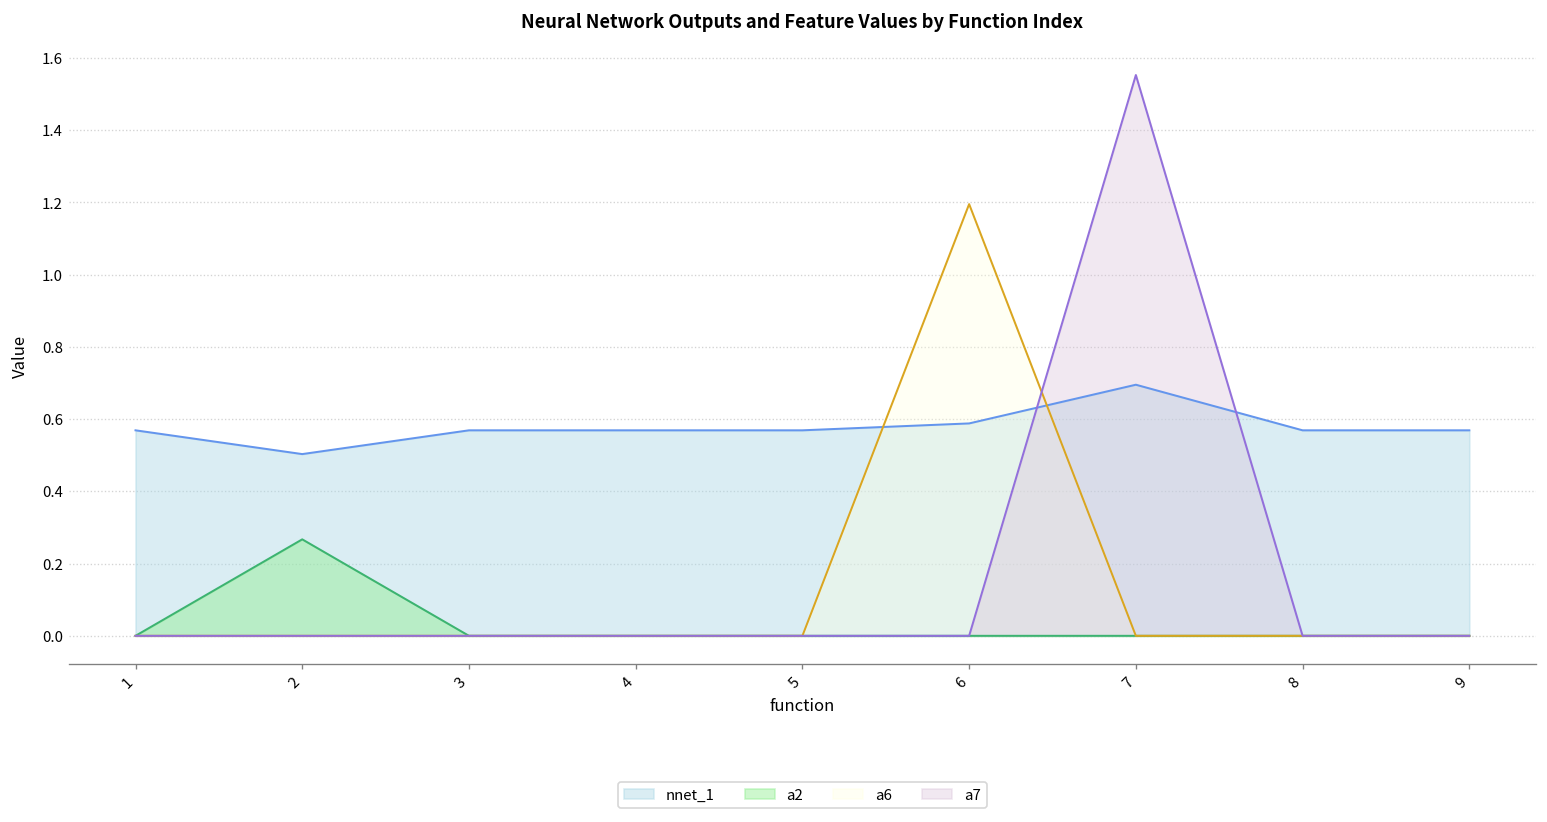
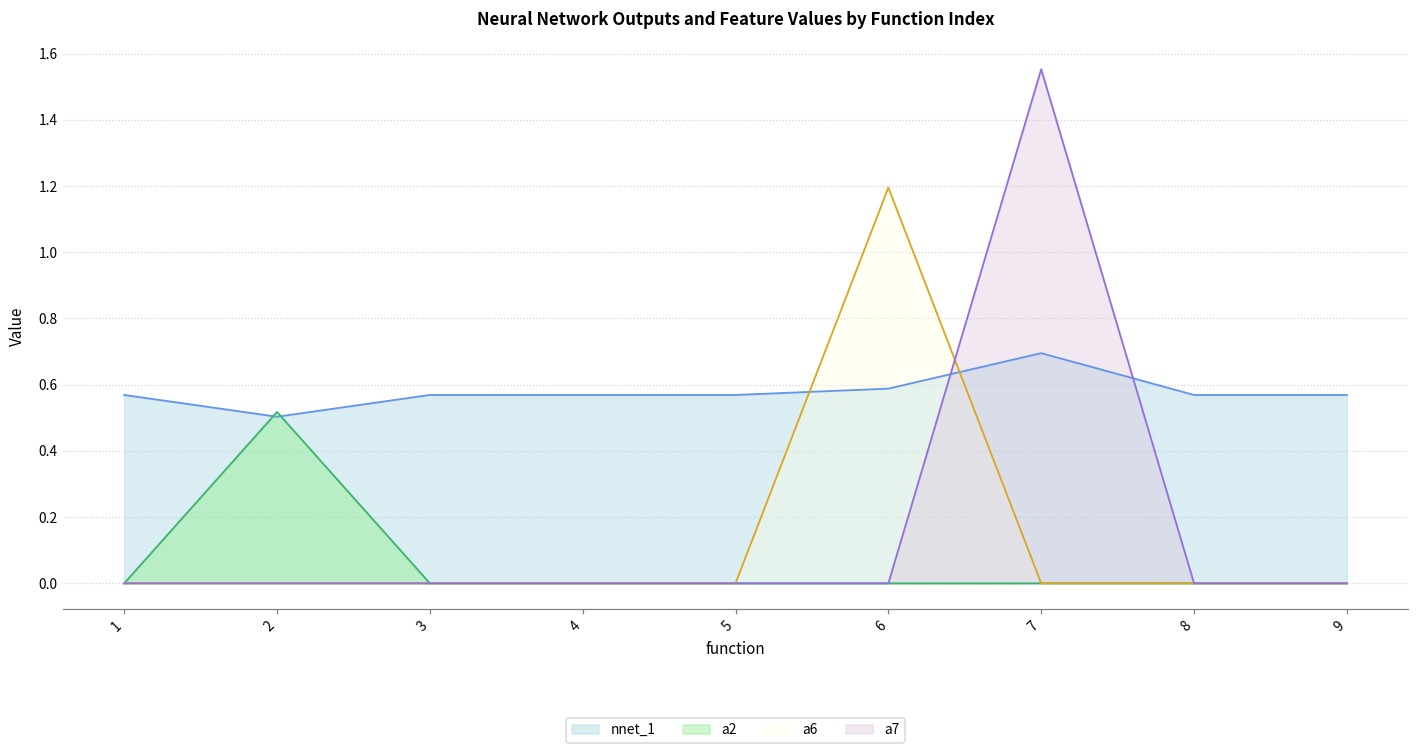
a2, 2: 0.27 -> 0.52
